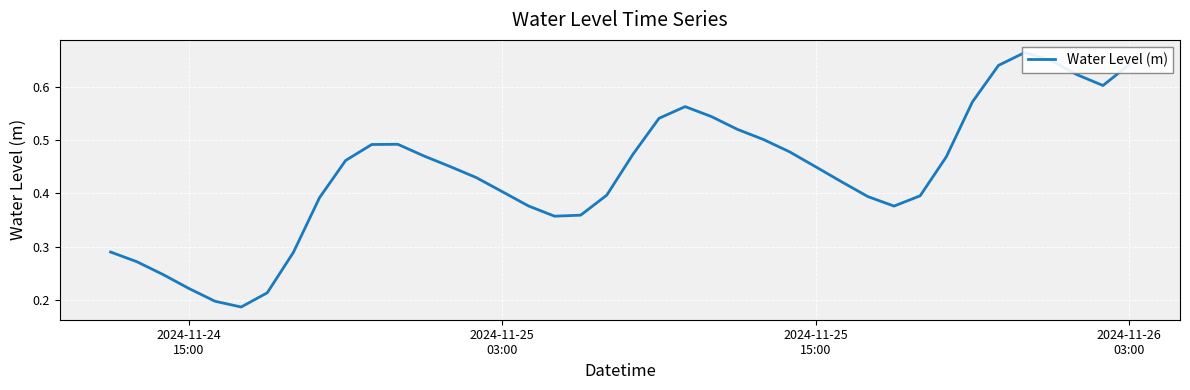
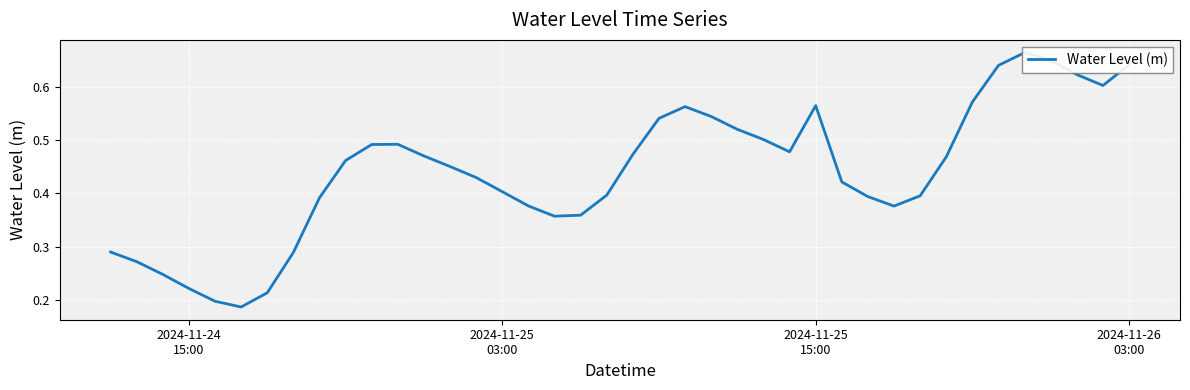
2024-11-25 15:00: 0.45 -> 0.56
